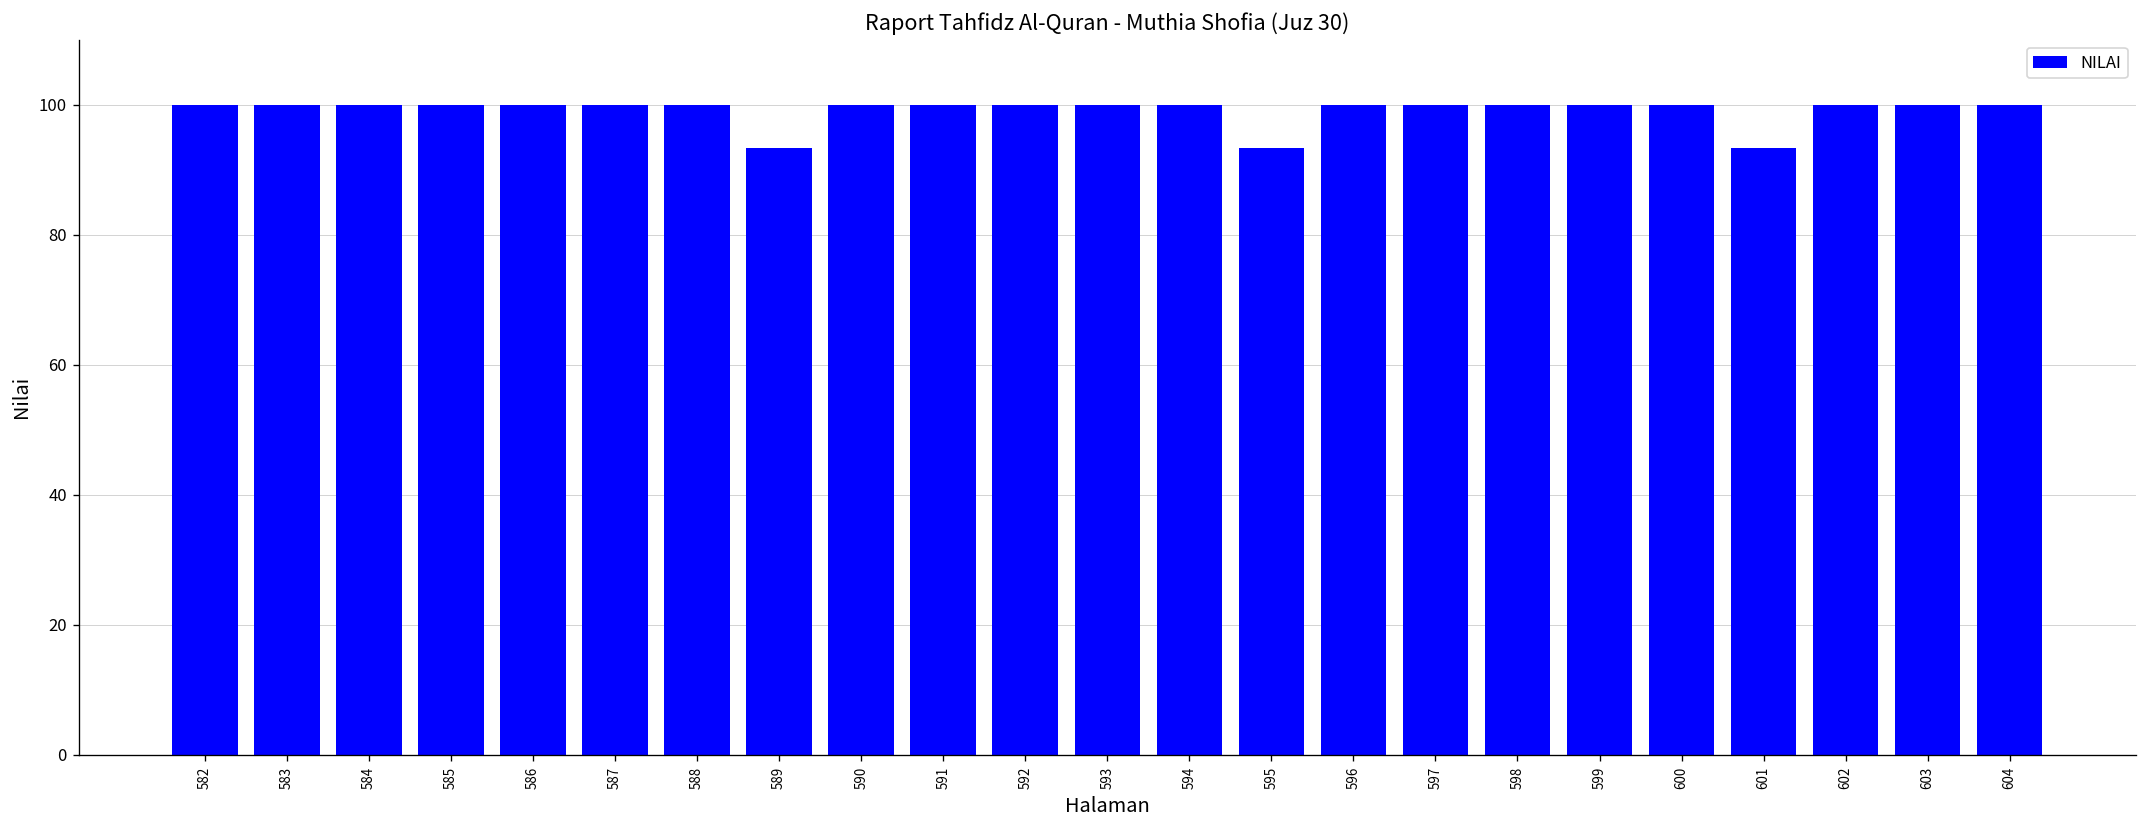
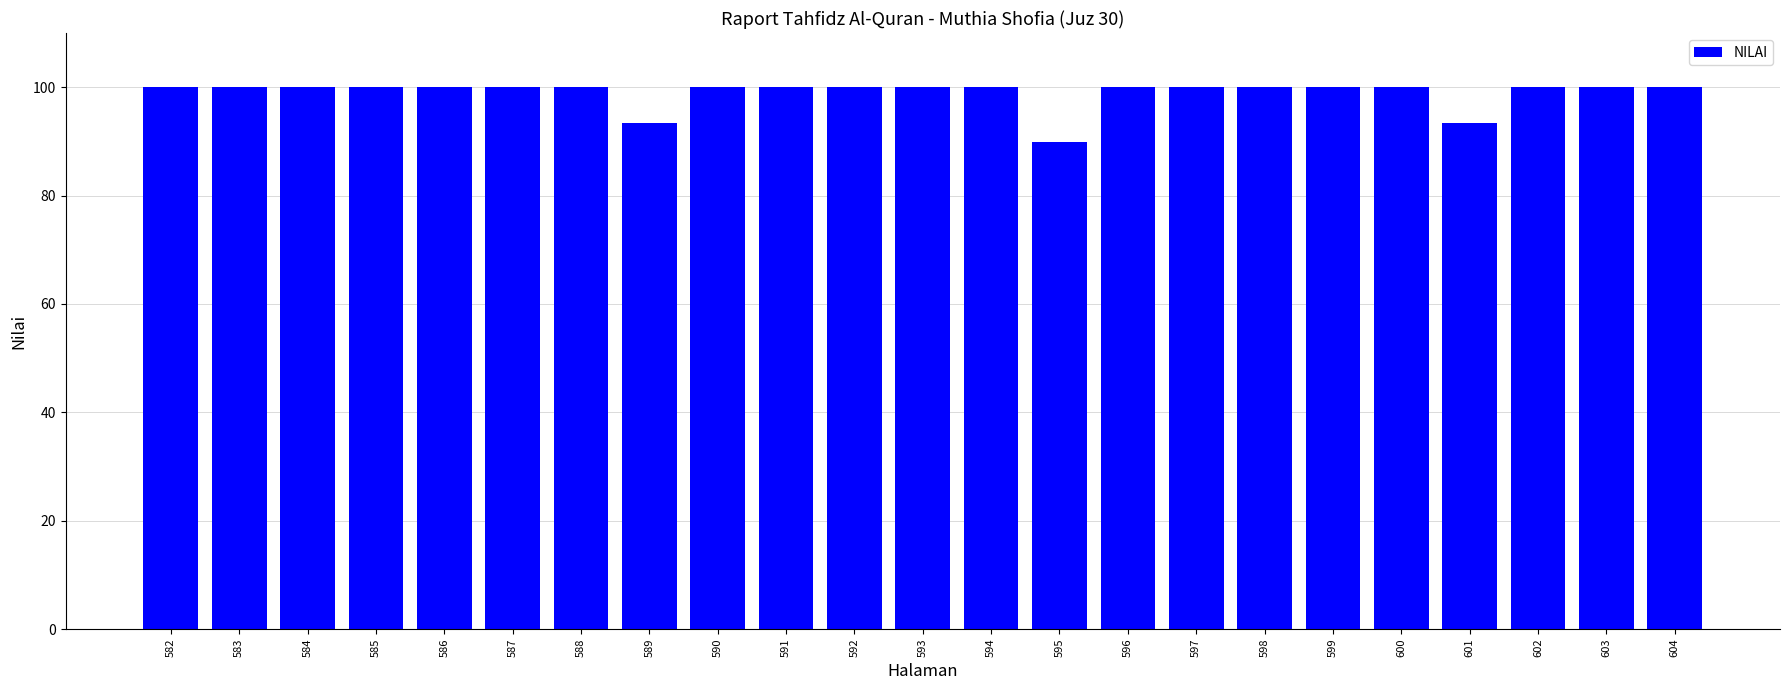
595: 93 -> 90
